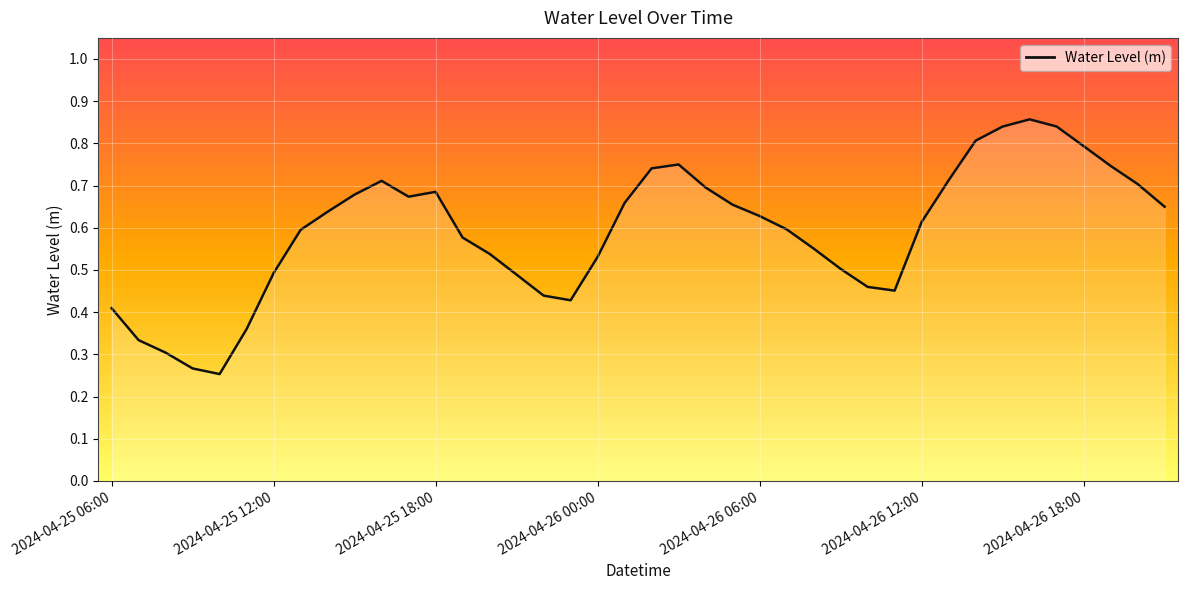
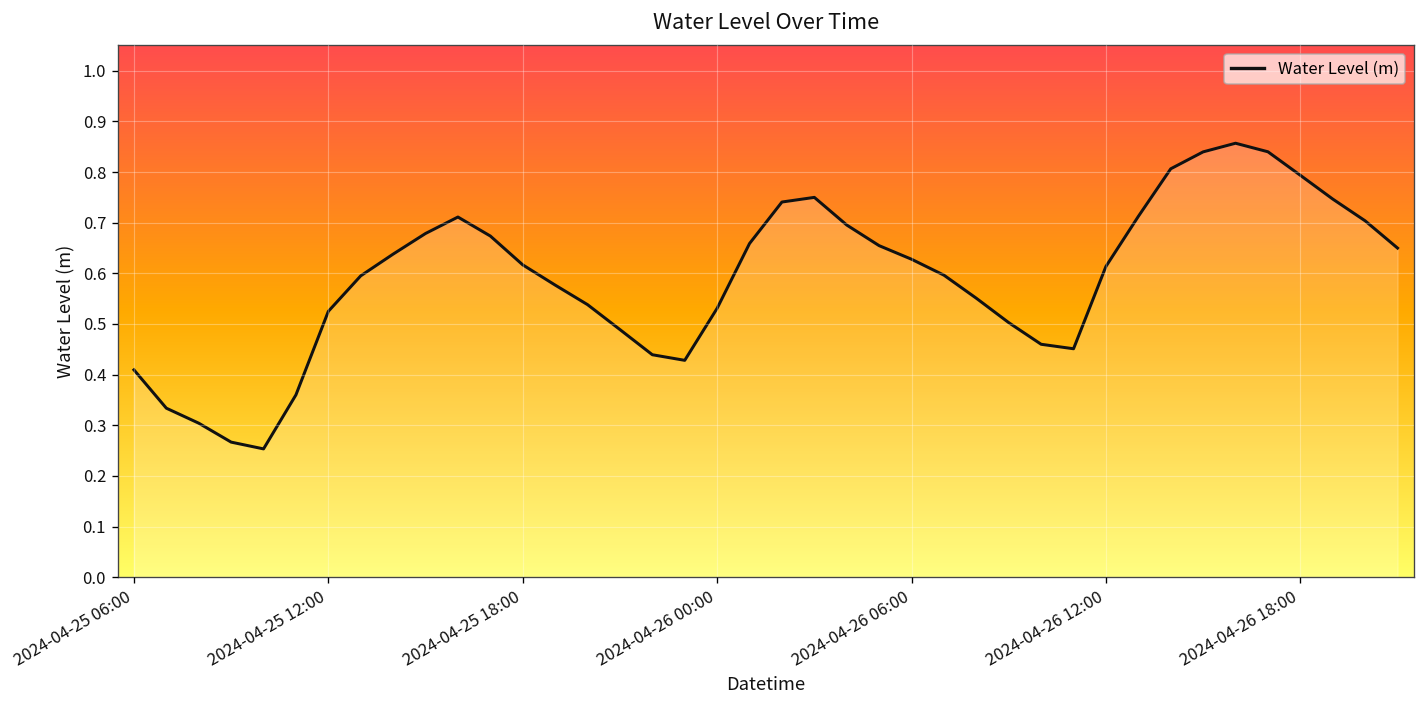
2024-04-25 12:00: 0.49 -> 0.52
2024-04-25 18:00: 0.69 -> 0.62
